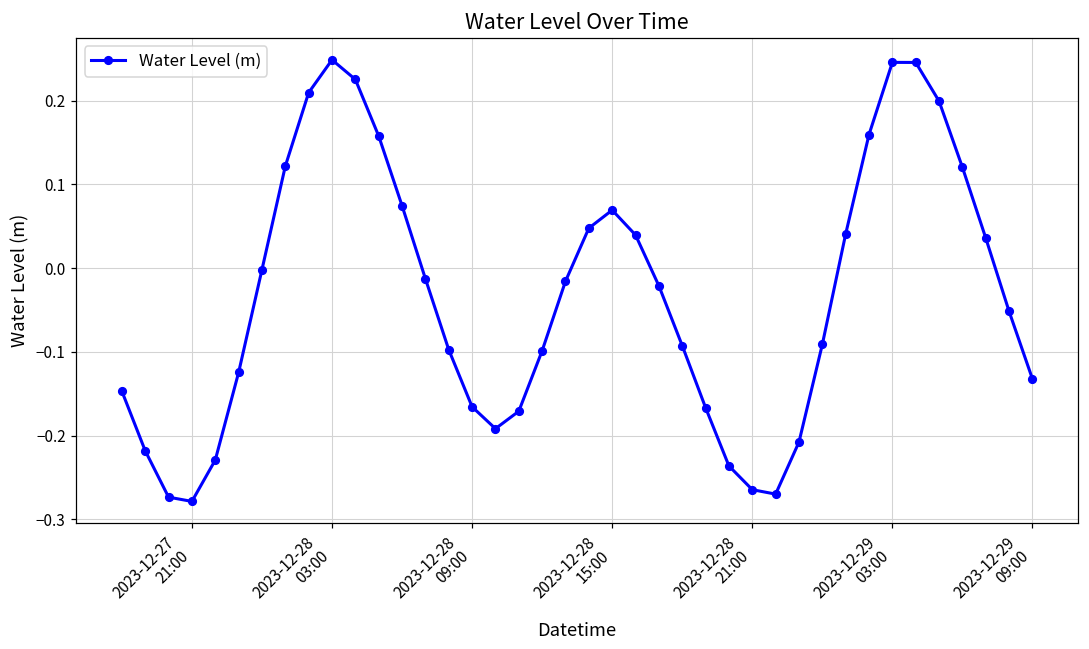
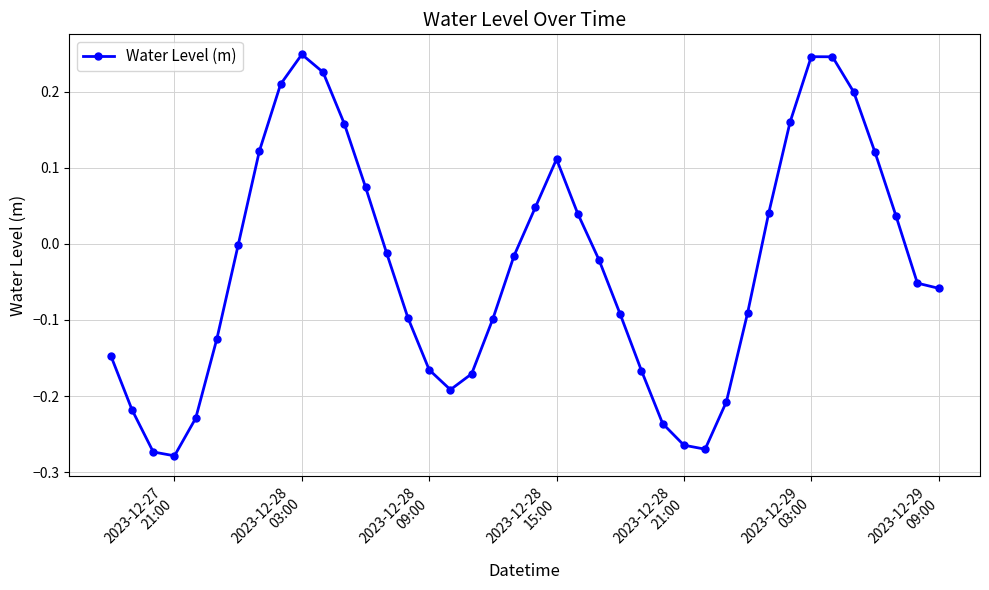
2023-12-28 15:00: 0.07 -> 0.11
2023-12-29 09:00: -0.13 -> -0.06
